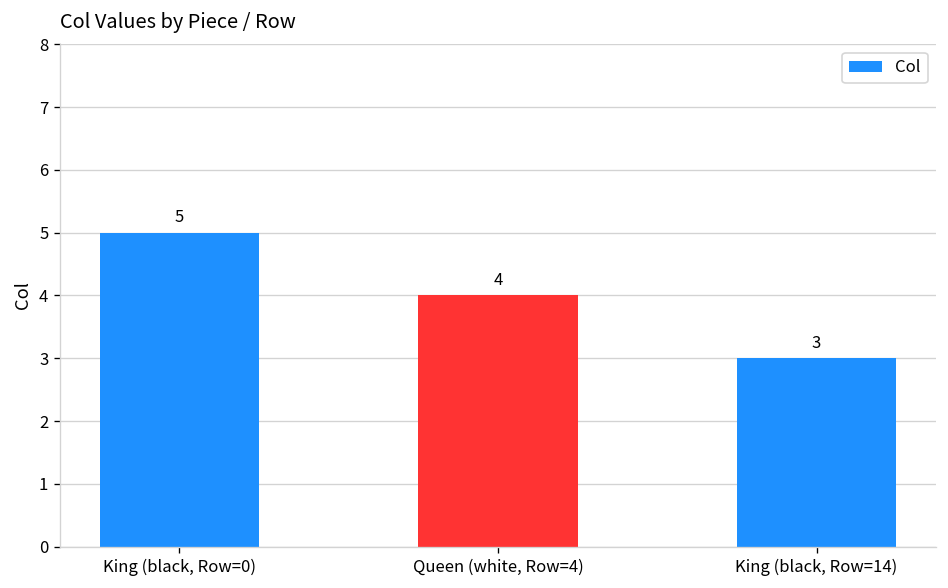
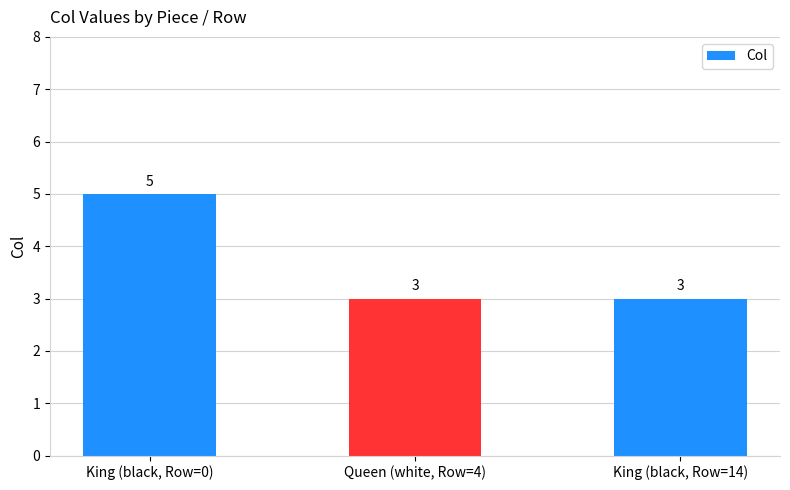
Queen (white, Row=4): 4 -> 3
